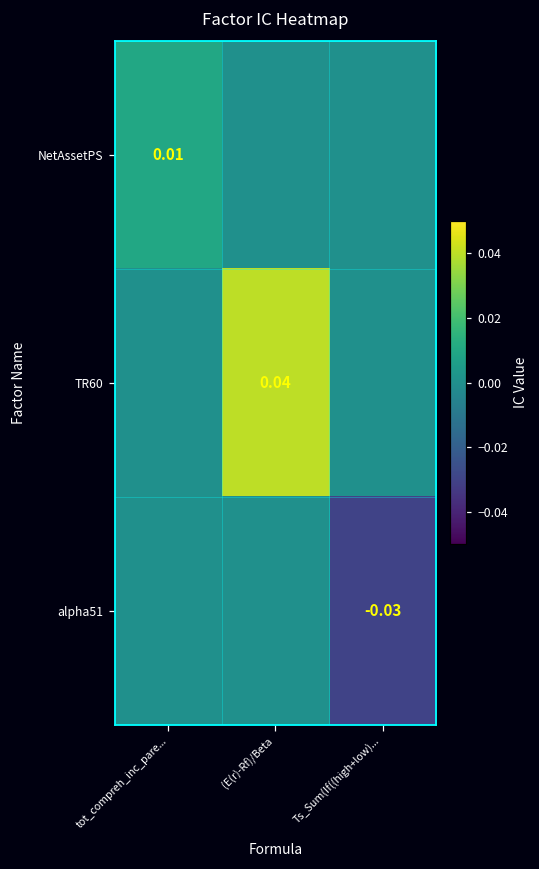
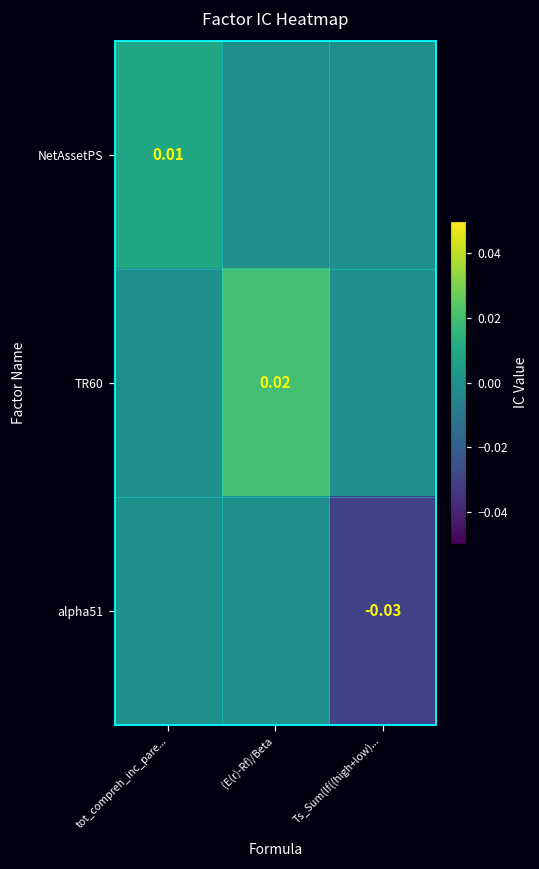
TR60, (E(r)-Rf)/Beta: 0.04 -> 0.02
